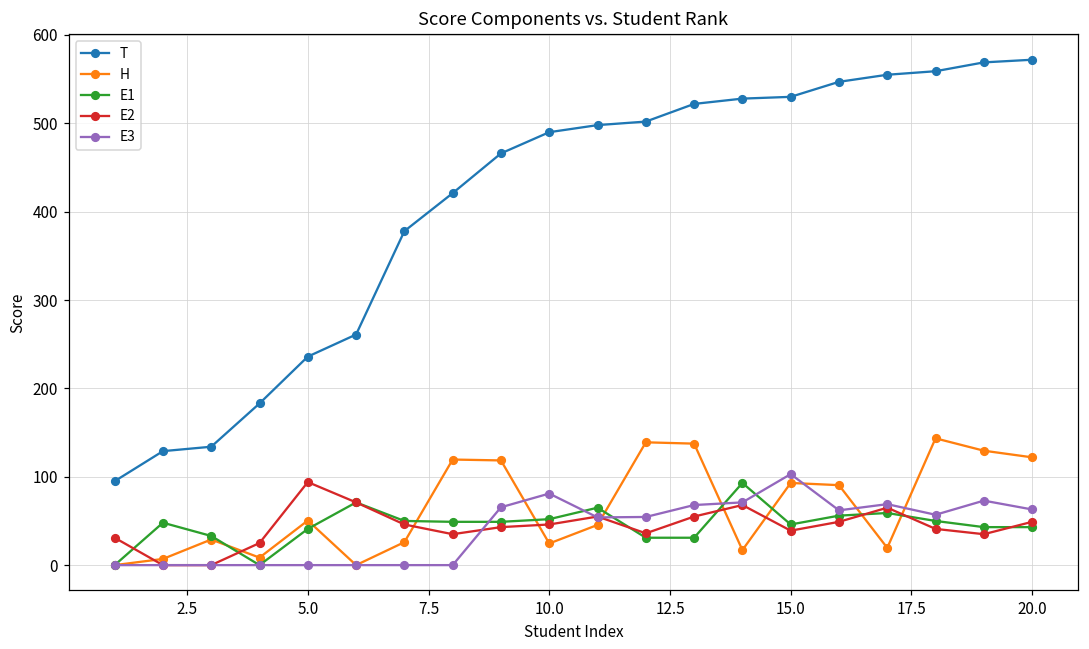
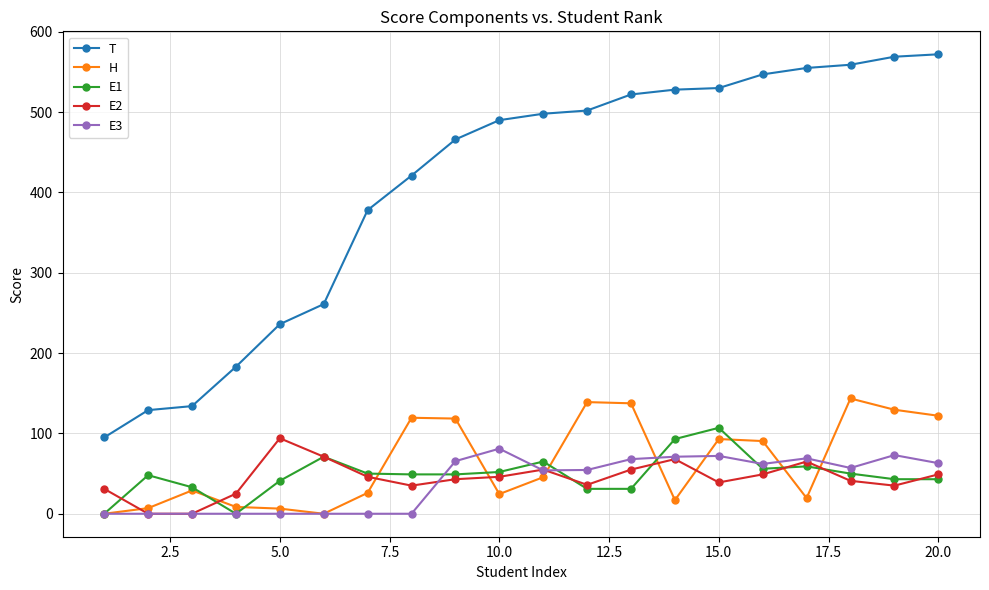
H, 5.0: 50 -> 10
E1, 15.0: 50 -> 110
E3, 15.0: 100 -> 70
